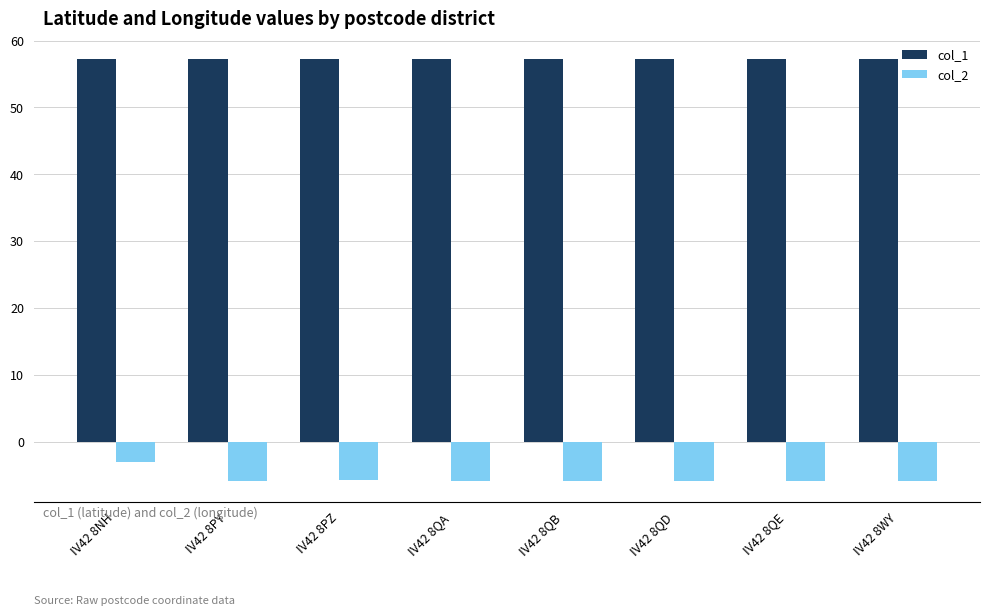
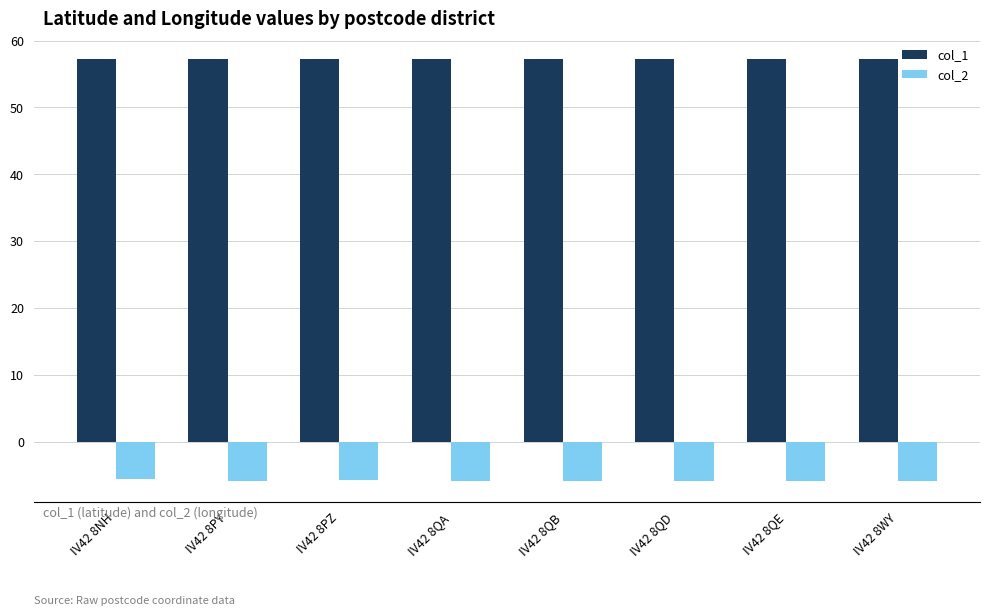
col_2, IV42 8NH: -3 -> -6
